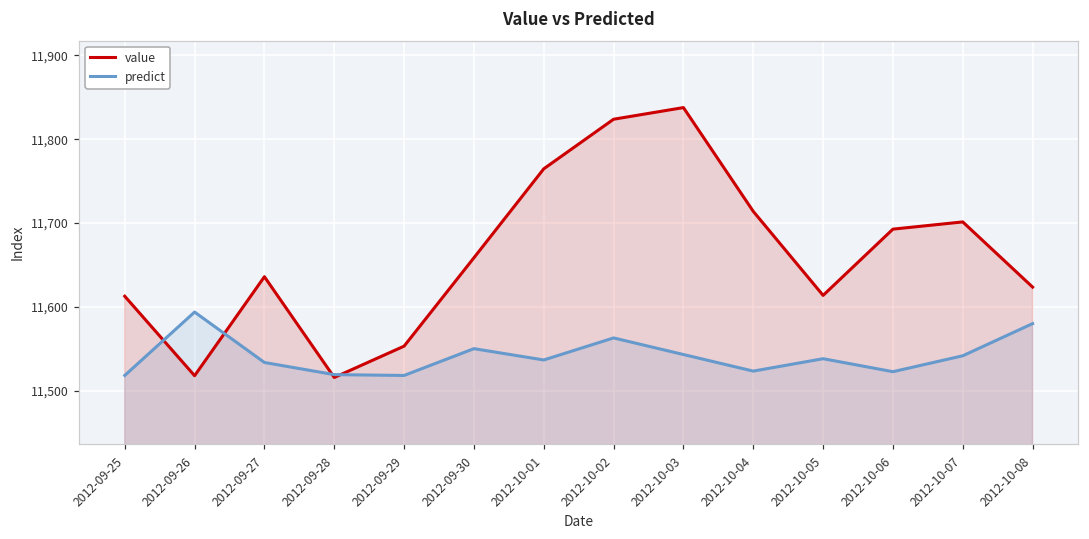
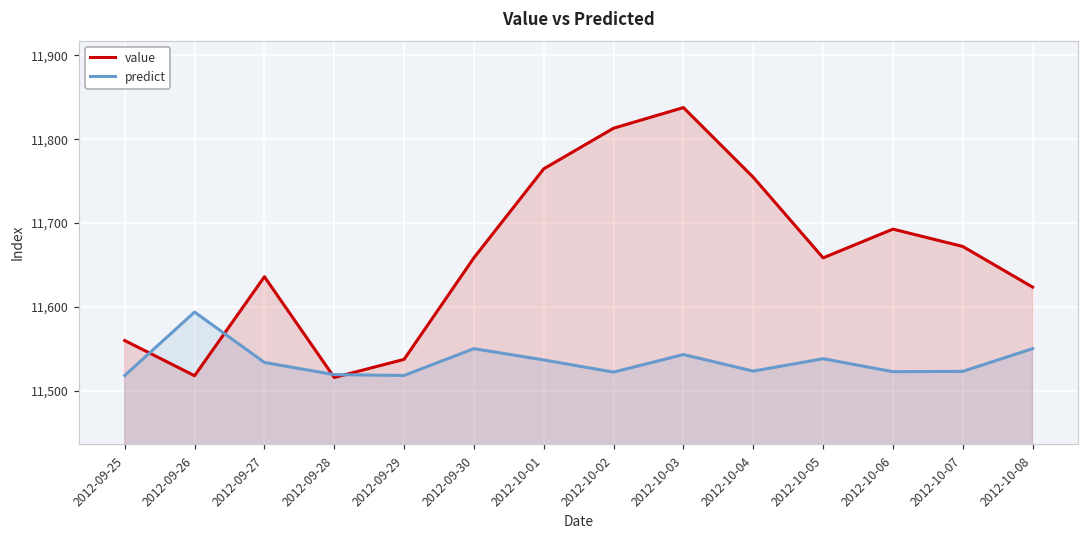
value, 2012-09-25: 11,610 -> 11,560
value, 2012-09-29: 11,550 -> 11,540
value, 2012-10-02: 11,820 -> 11,810
predict, 2012-10-02: 11,560 -> 11,520
value, 2012-10-04: 11,710 -> 11,750
value, 2012-10-05: 11,610 -> 11,660
value, 2012-10-07: 11,700 -> 11,670
predict, 2012-10-07: 11,540 -> 11,520
predict, 2012-10-08: 11,580 -> 11,550
